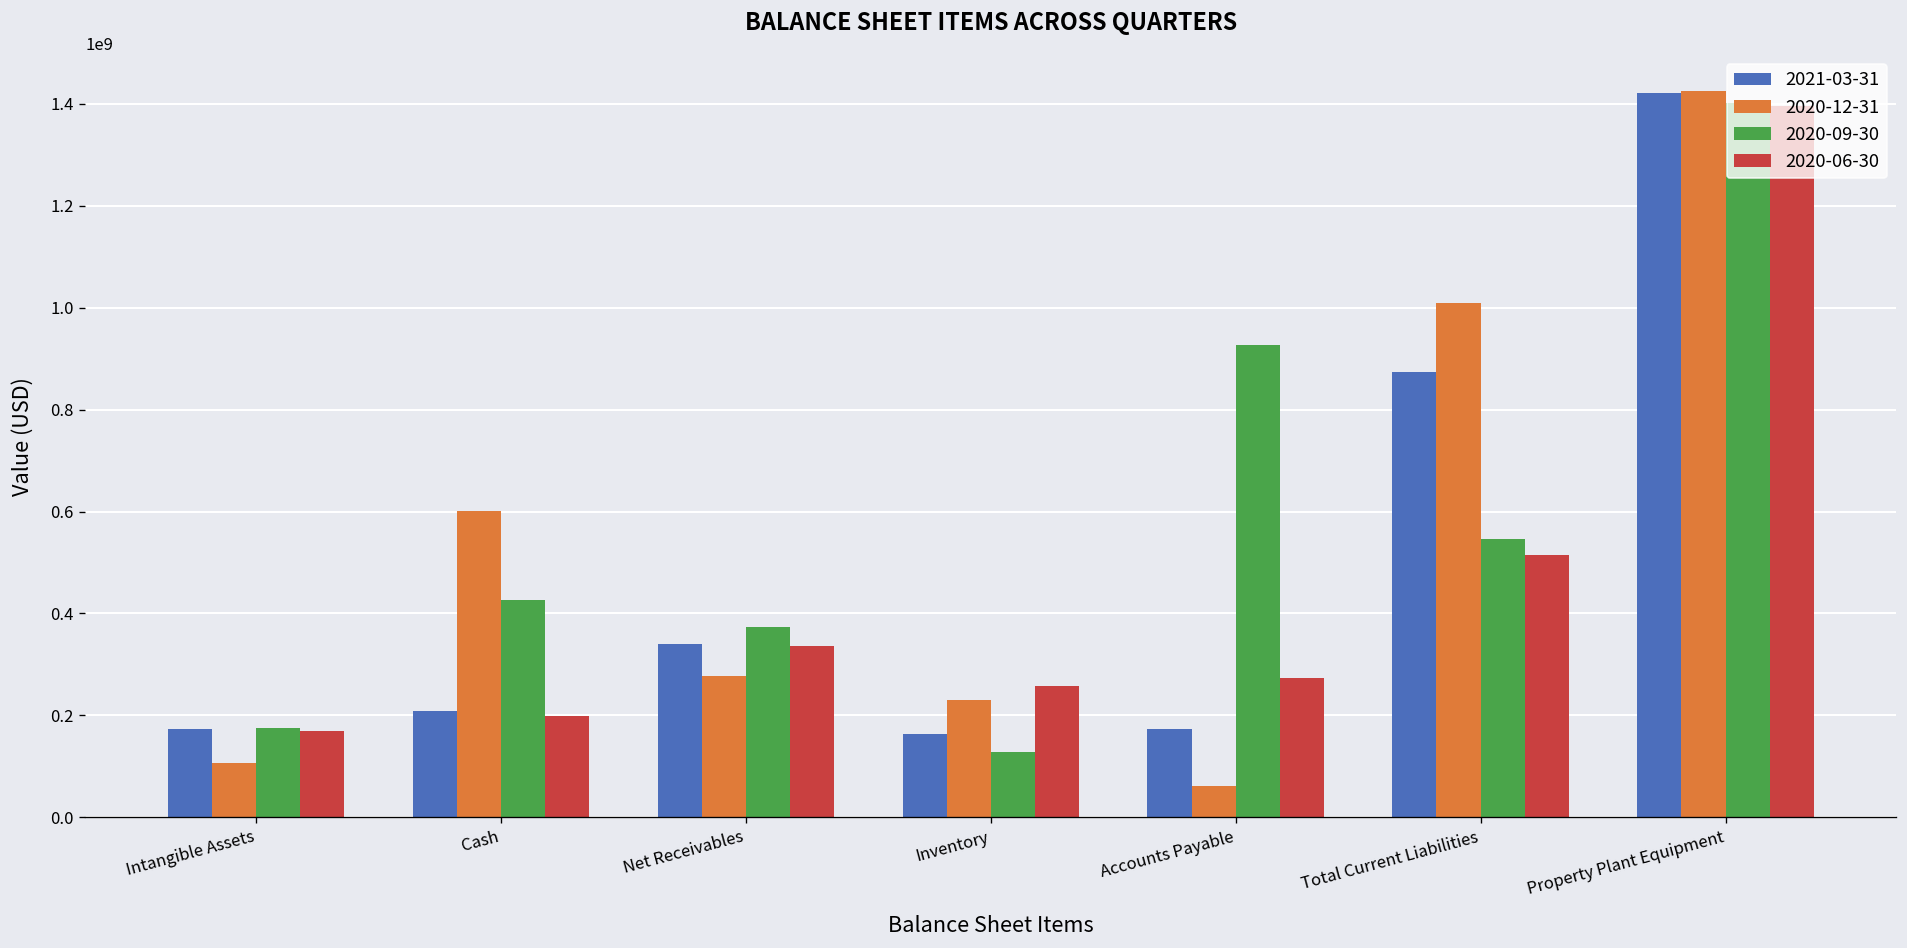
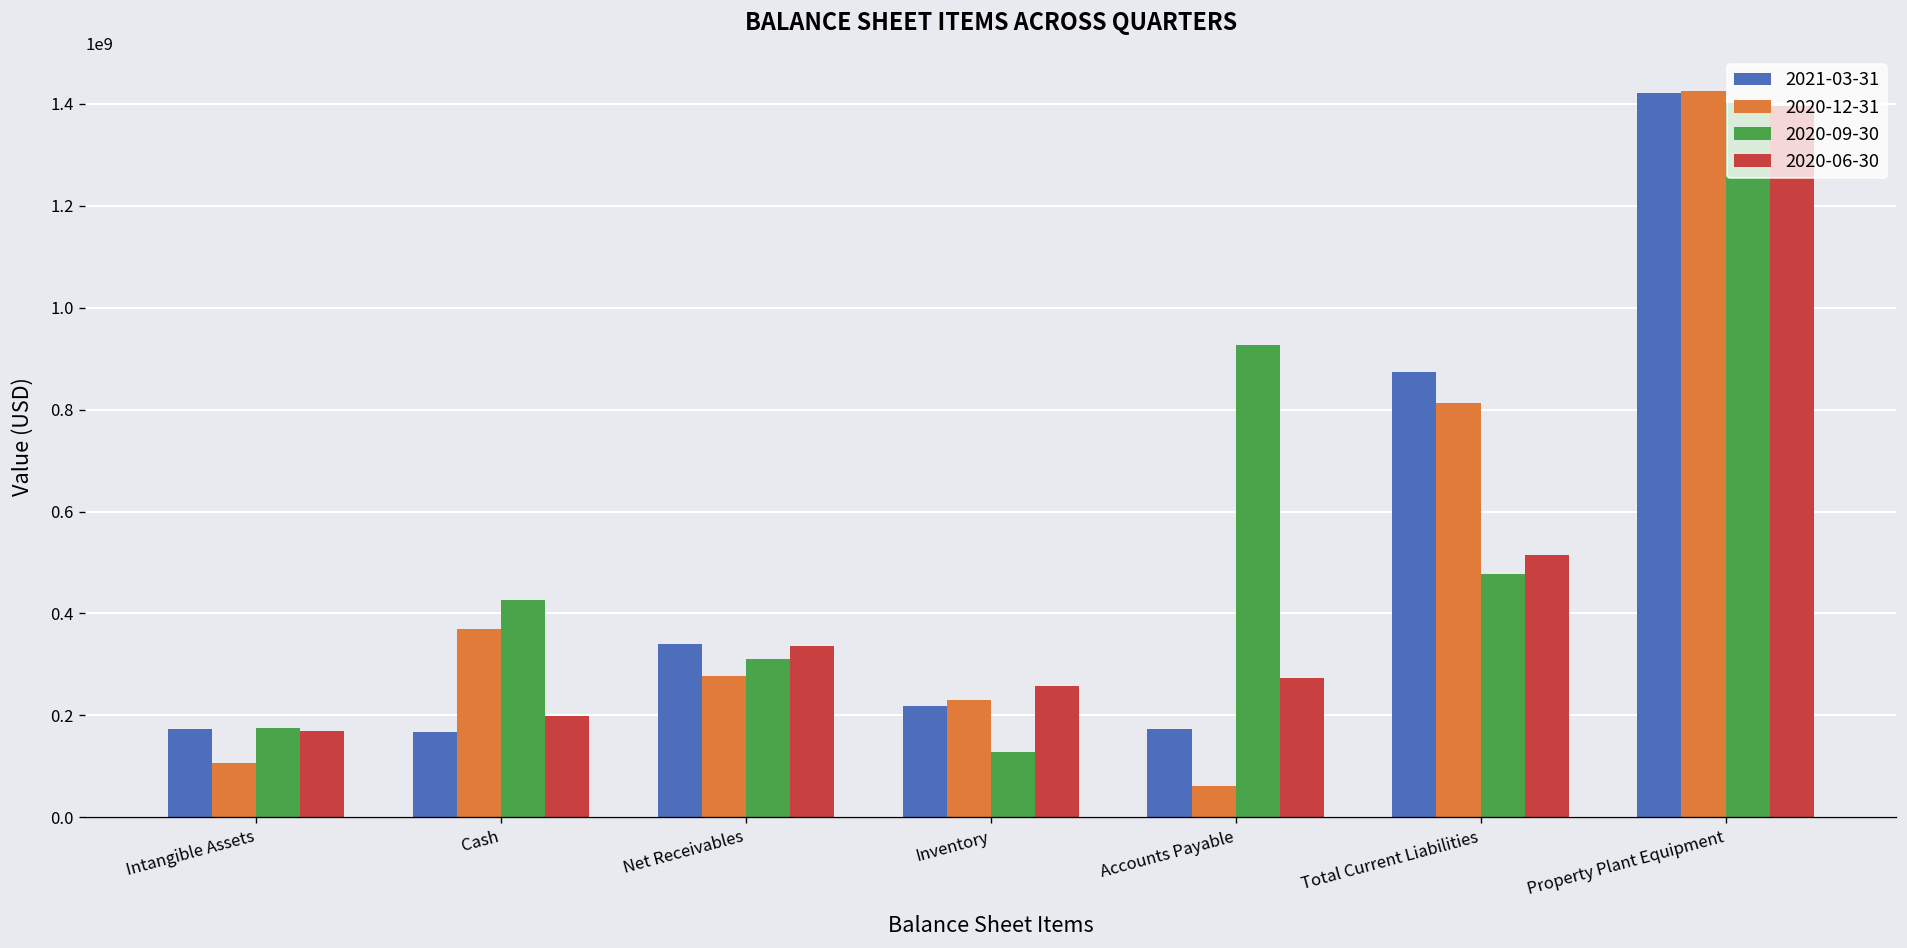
2021-03-31, Cash: 210000000 -> 170000000
2020-12-31, Cash: 600000000 -> 370000000
2020-09-30, Net Receivables: 370000000 -> 310000000
2021-03-31, Inventory: 160000000 -> 220000000
2020-12-31, Total Current Liabilities: 1010000000 -> 810000000
2020-09-30, Total Current Liabilities: 550000000 -> 480000000
